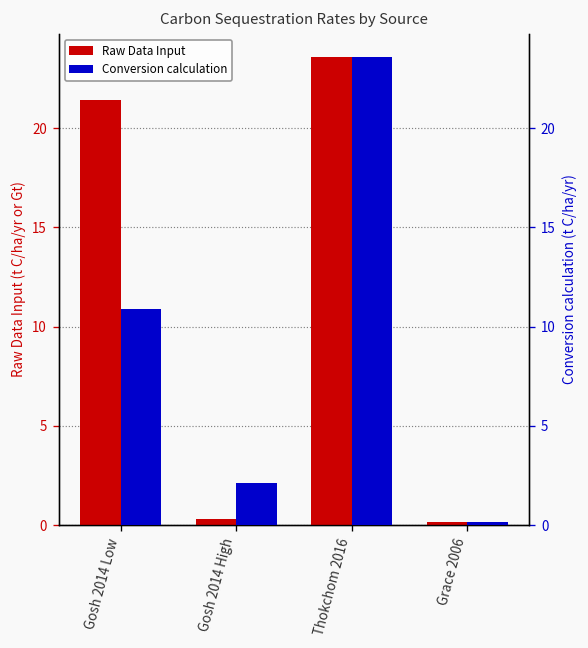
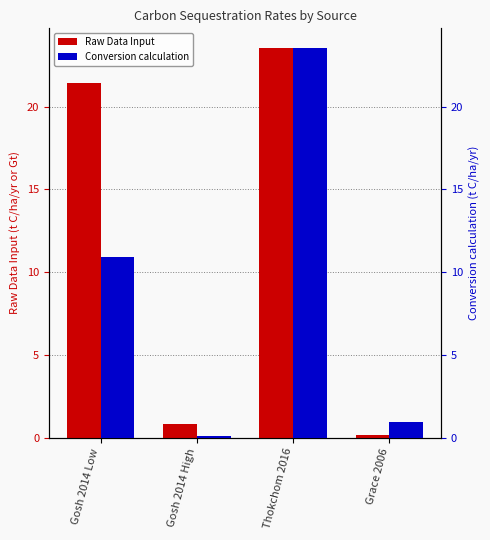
Raw Data Input, Gosh 2014 High: 0.3 -> 0.8
Conversion calculation, Gosh 2014 High: 2.1 -> 0.1
Conversion calculation, Grace 2006: 0.1 -> 0.9
